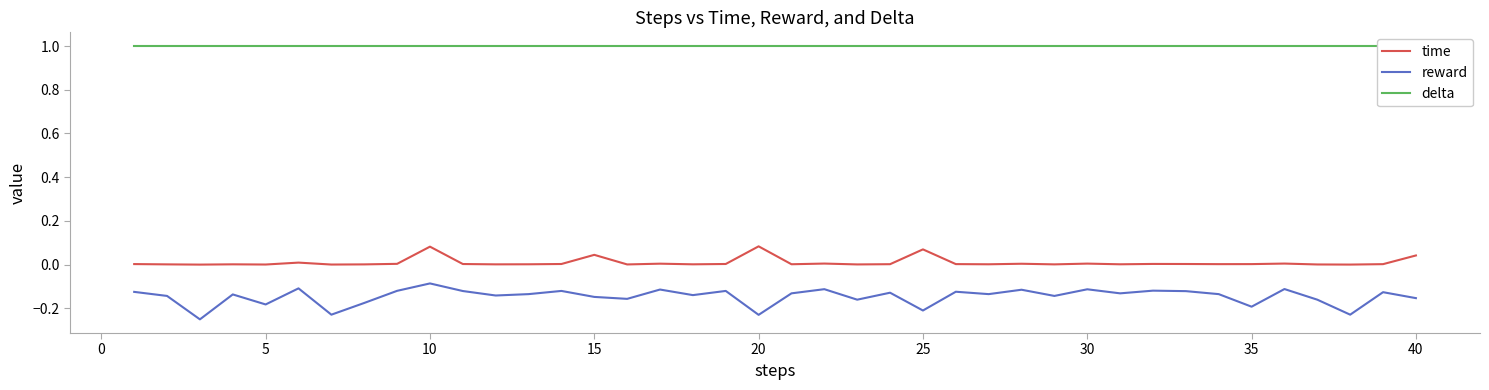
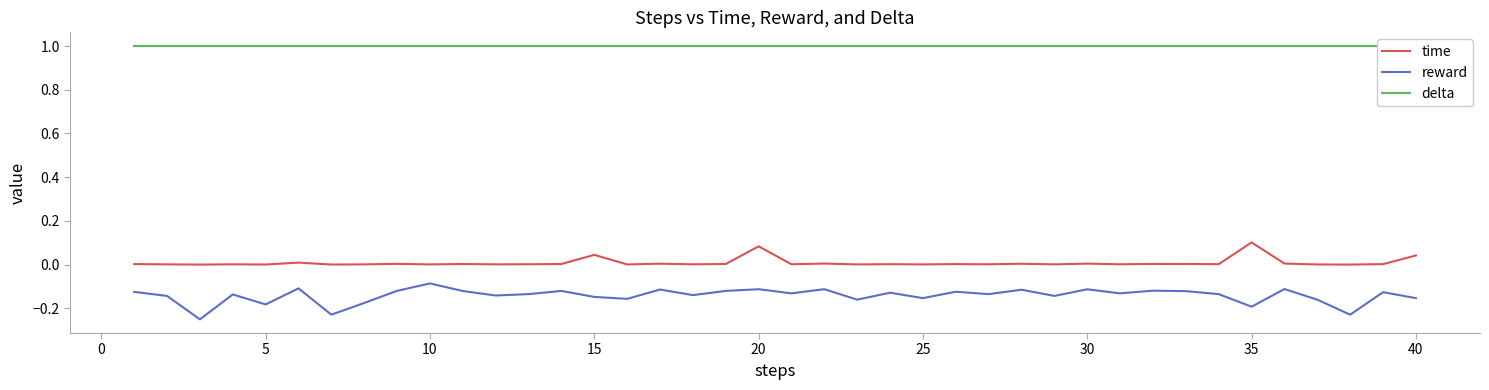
time, 10: 0.08 -> 0.00
reward, 20: -0.23 -> -0.11
time, 25: 0.07 -> 0.00
reward, 25: -0.21 -> -0.15
time, 35: 0.00 -> 0.10
